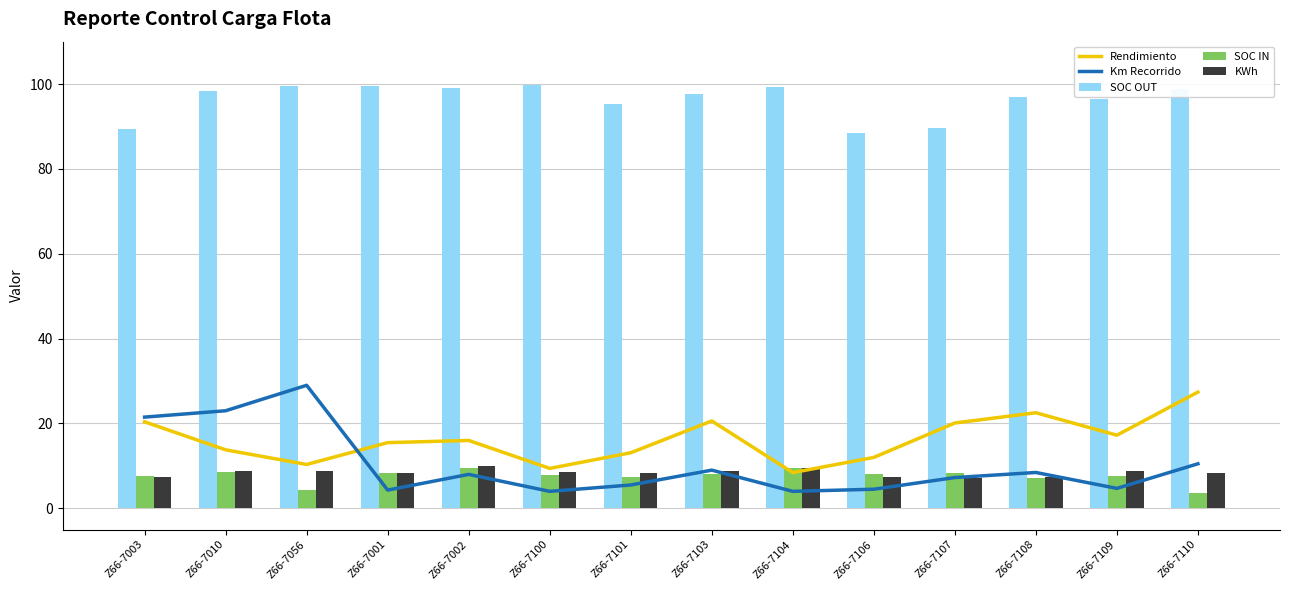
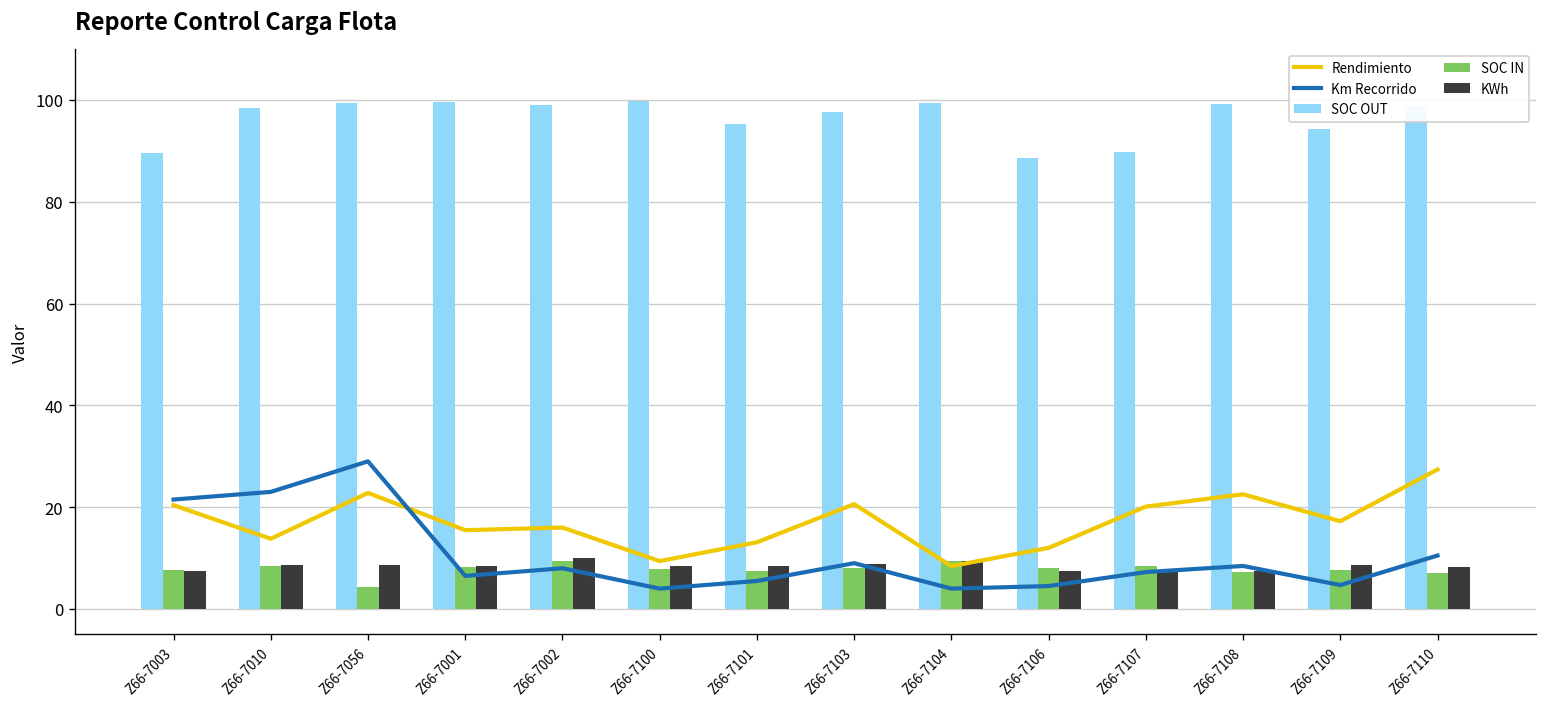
Rendimiento, Z66-7056: 10 -> 23
Km Recorrido, Z66-7001: 4 -> 7
SOC OUT, Z66-7108: 97 -> 99
SOC OUT, Z66-7109: 96 -> 94
SOC IN, Z66-7110: 4 -> 7
